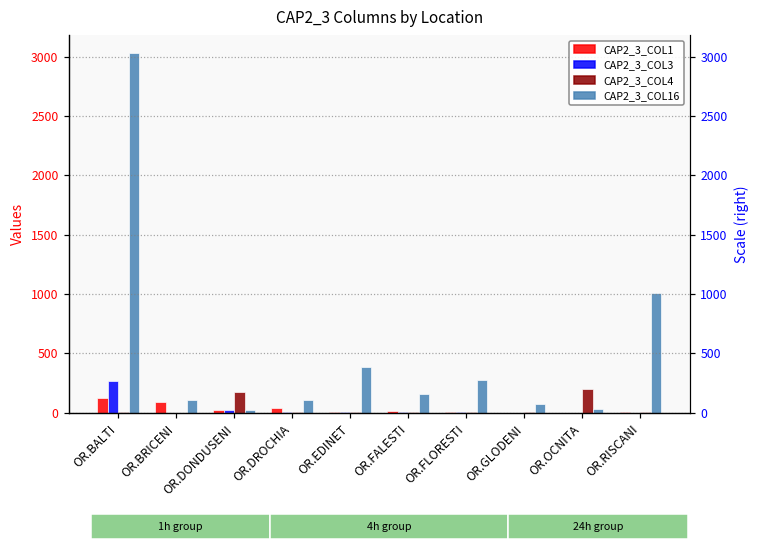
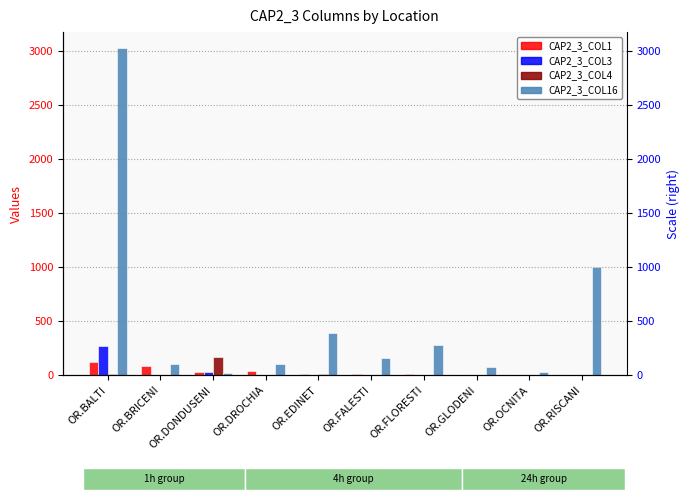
CAP2_3_COL4, OR.OCNITA: 200 -> 0
